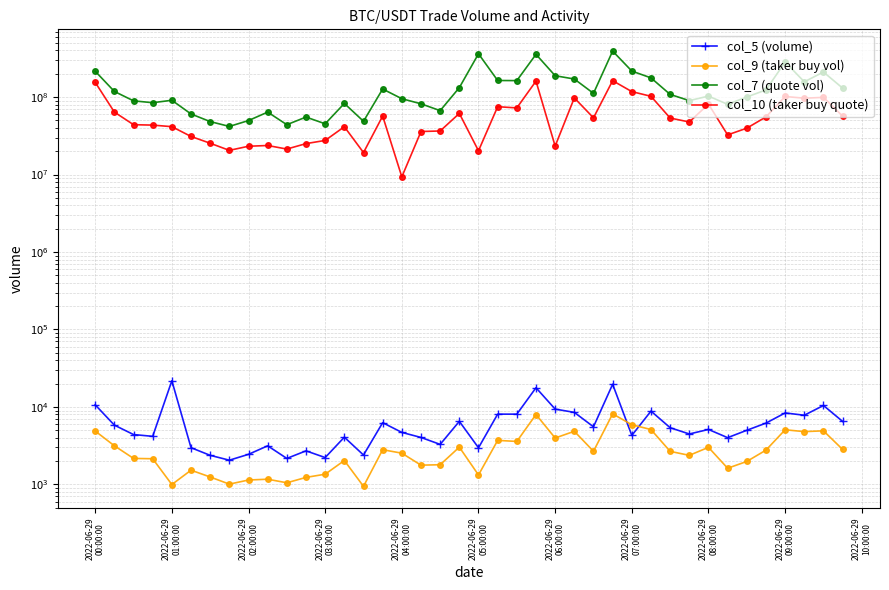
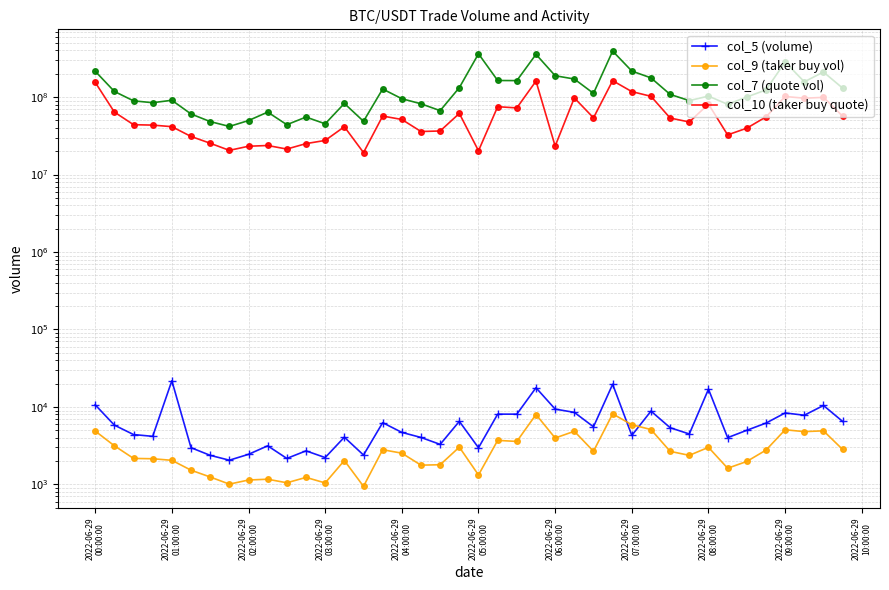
col_9 (taker buy vol), 2022-06-29 01:00:00: 1000 -> 2000
col_9 (taker buy vol), 2022-06-29 03:00:00: 1400 -> 1000
col_10 (taker buy quote), 2022-06-29 04:00:00: 9000000 -> 50000000
col_5 (volume), 2022-06-29 08:00:00: 5000 -> 17000
